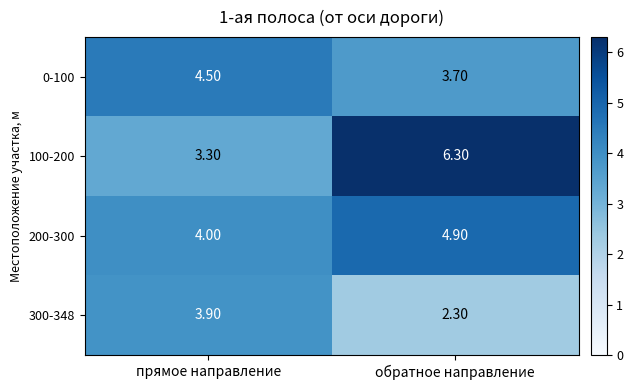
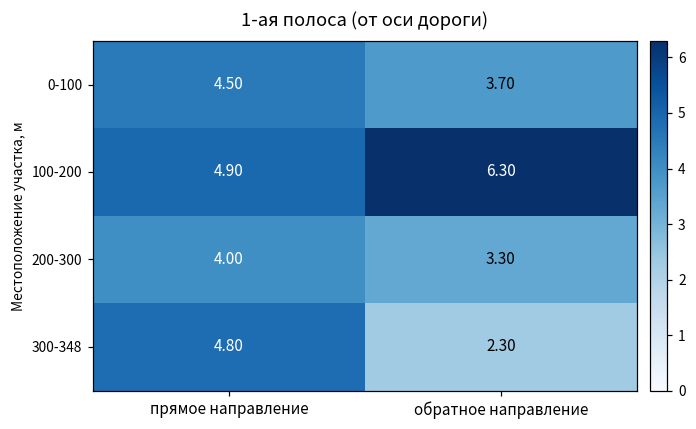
100-200, прямое направление: 3.30 -> 4.90
200-300, обратное направление: 4.90 -> 3.30
300-348, прямое направление: 3.90 -> 4.80
